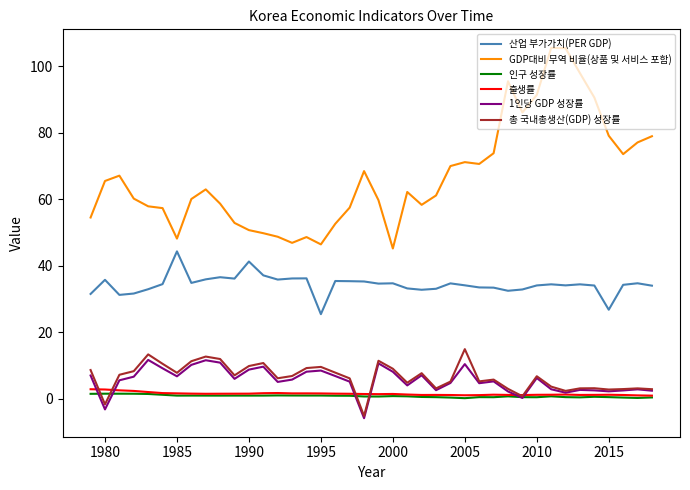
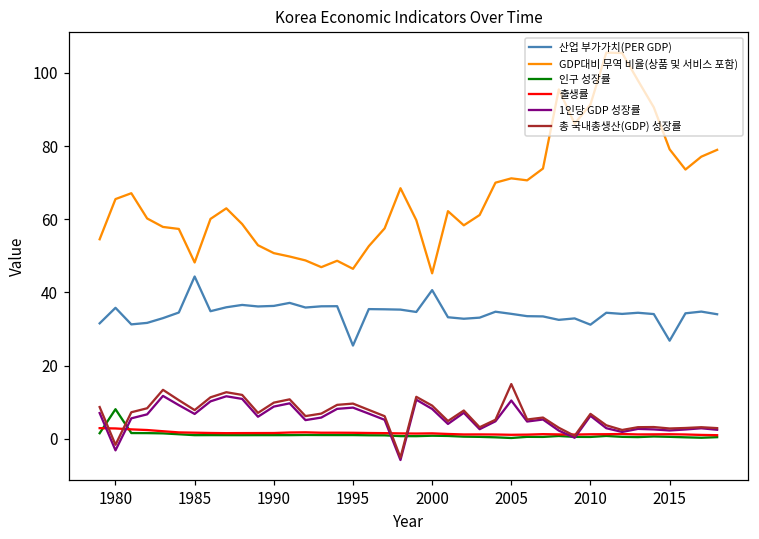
인구 성장률, 1980: 2 -> 8
산업 부가가치(PER GDP), 1990: 41 -> 36
산업 부가가치(PER GDP), 2000: 35 -> 41
산업 부가가치(PER GDP), 2010: 34 -> 31
